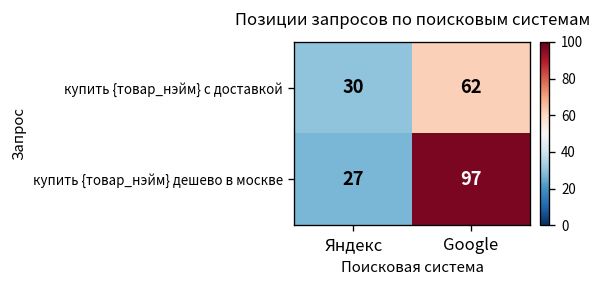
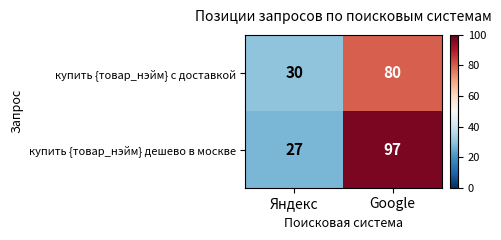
купить {товар_нэйм} с доставкой, Google: 62 -> 80
